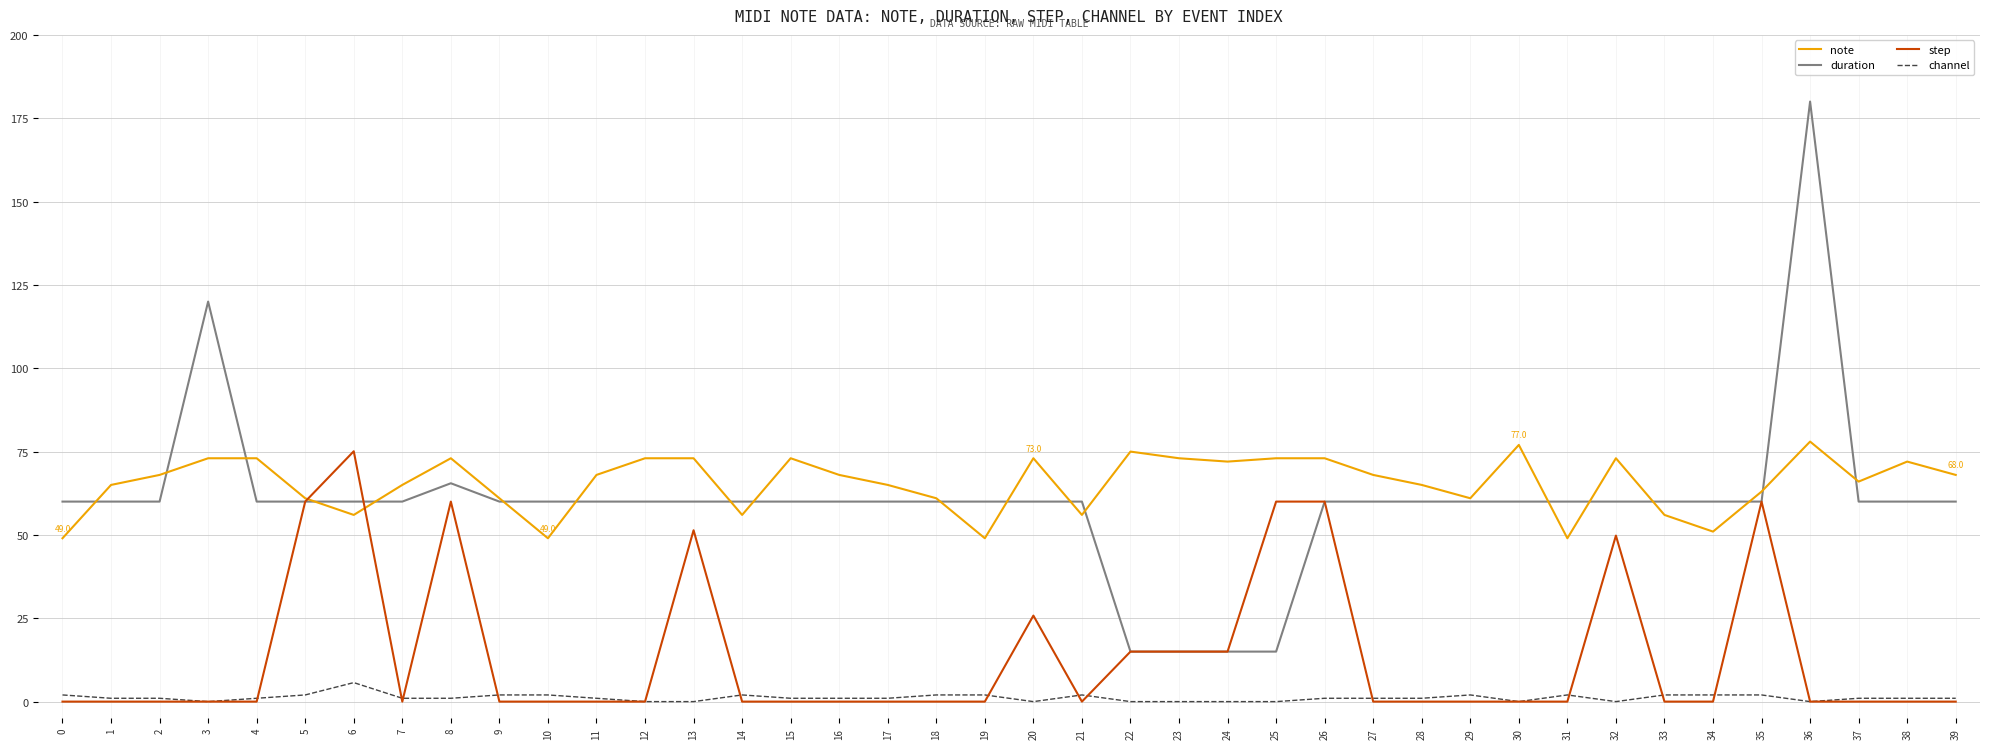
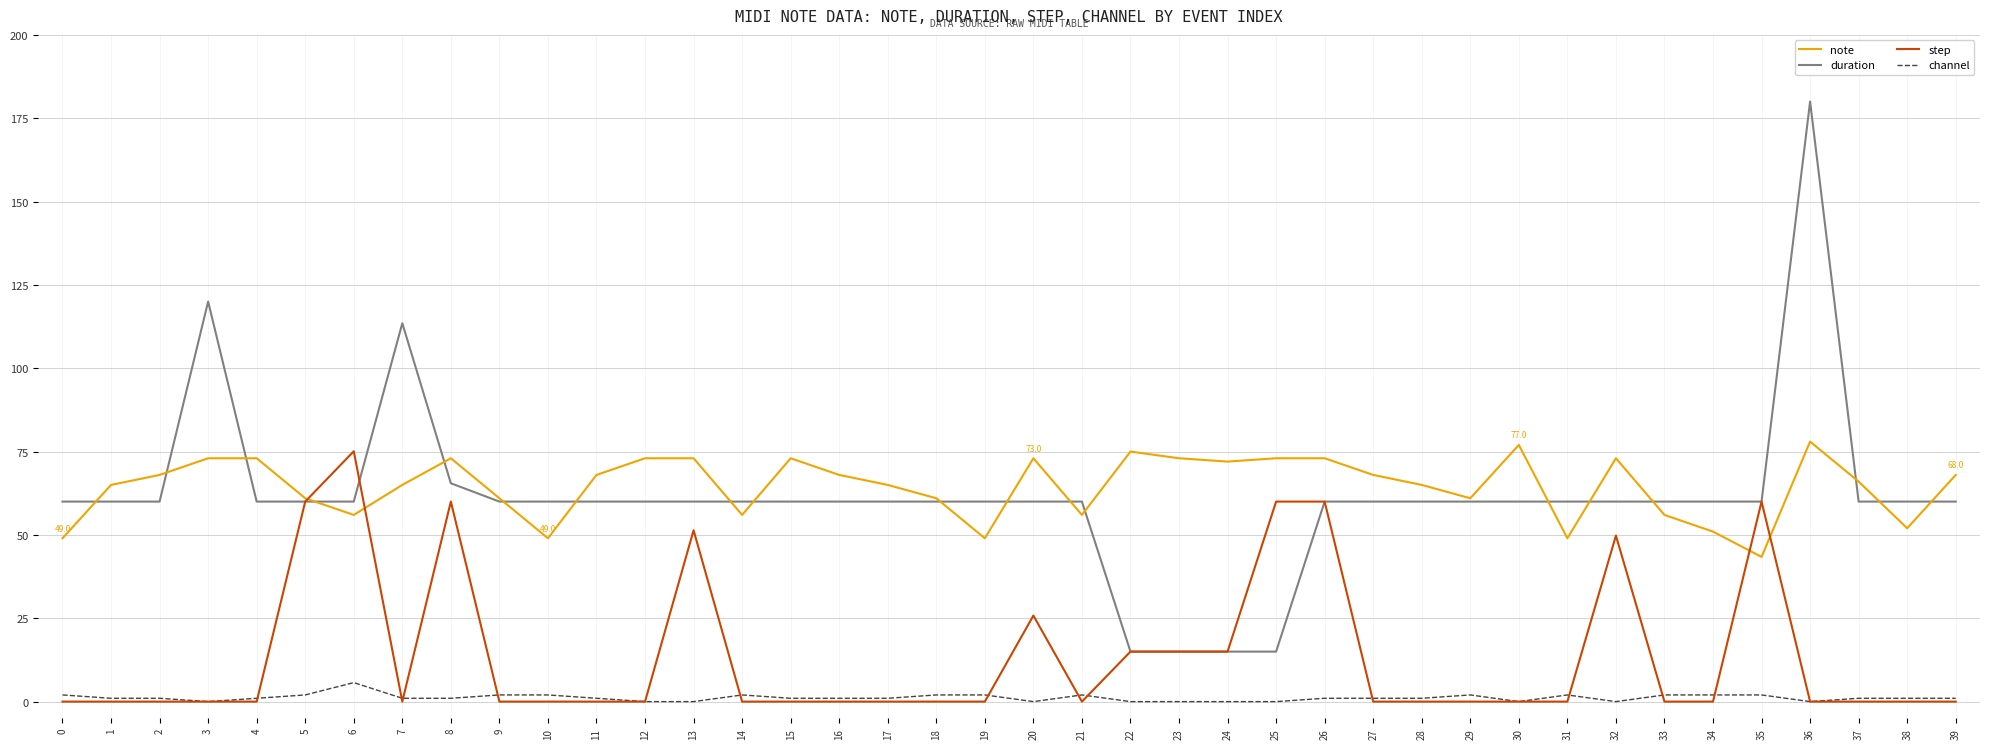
duration, 7: 60 -> 114
note, 35: 63 -> 43
note, 38: 72 -> 52
